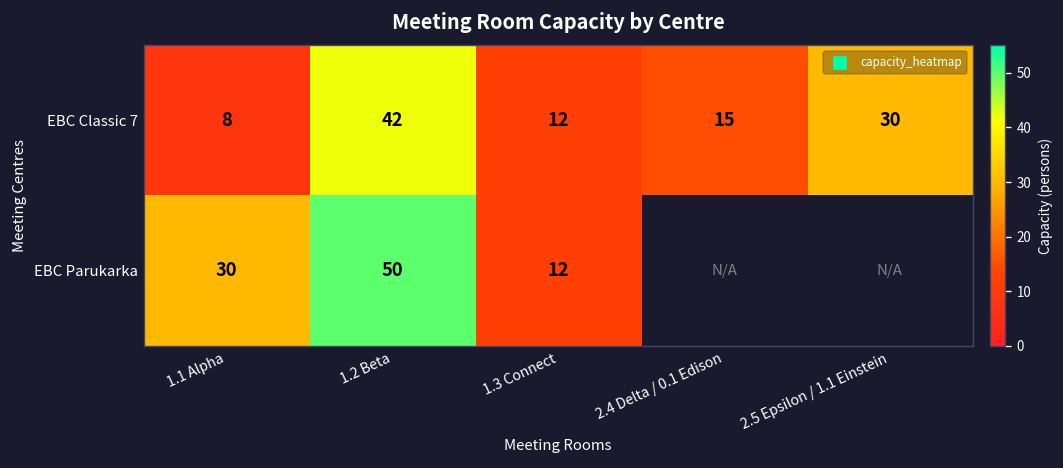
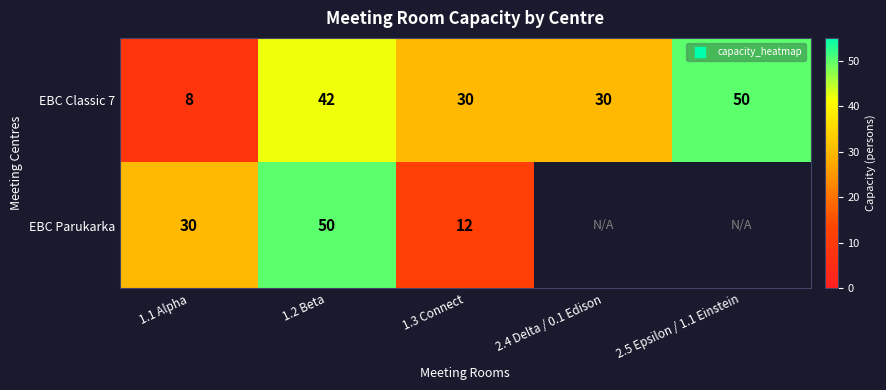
EBC Classic 7, 1.3 Connect: 12 -> 30
EBC Classic 7, 2.4 Delta / 0.1 Edison: 15 -> 30
EBC Classic 7, 2.5 Epsilon / 1.1 Einstein: 30 -> 50
